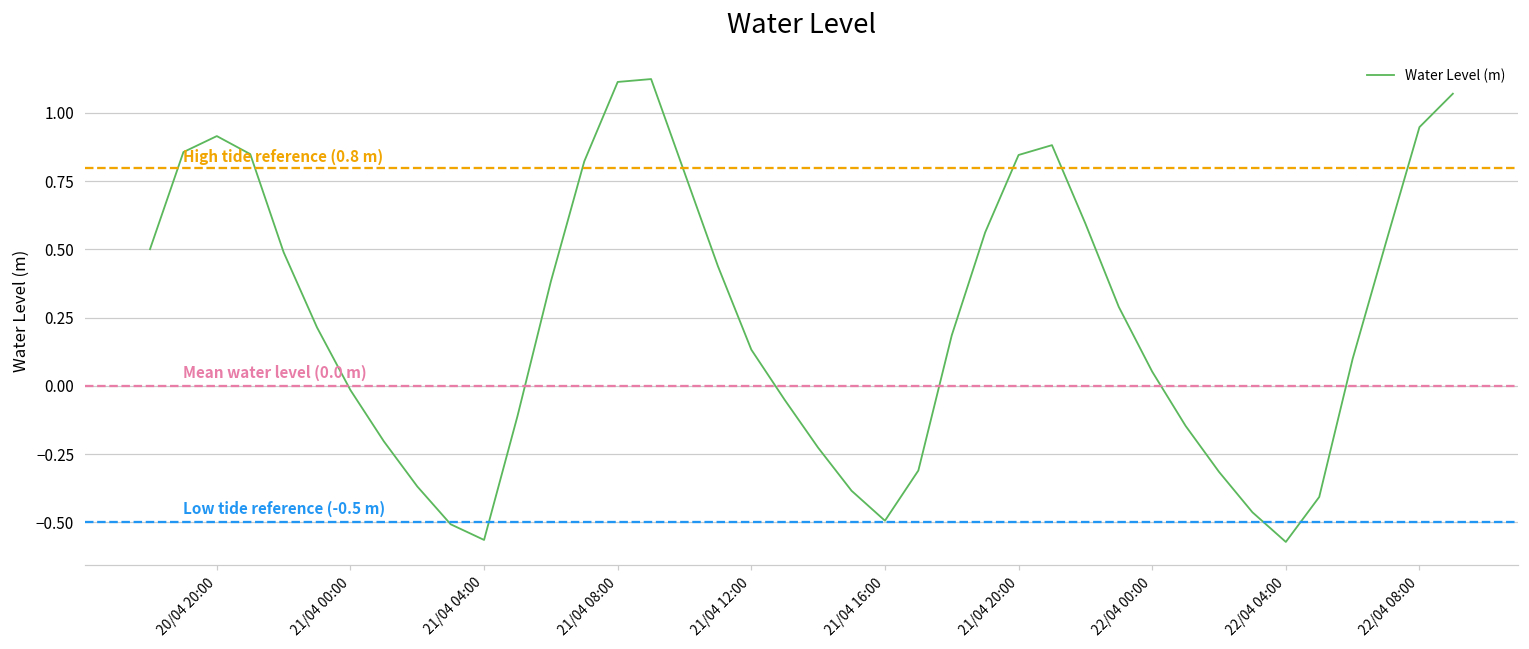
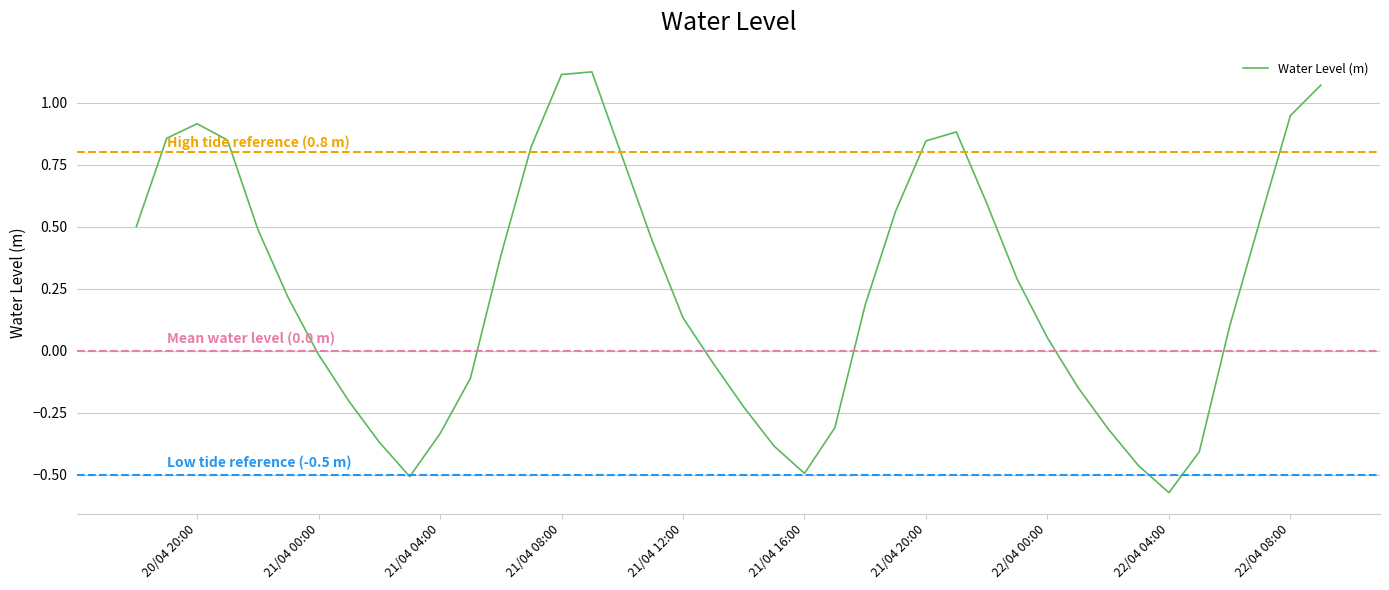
21/04 04:00: -0.56 -> -0.33
